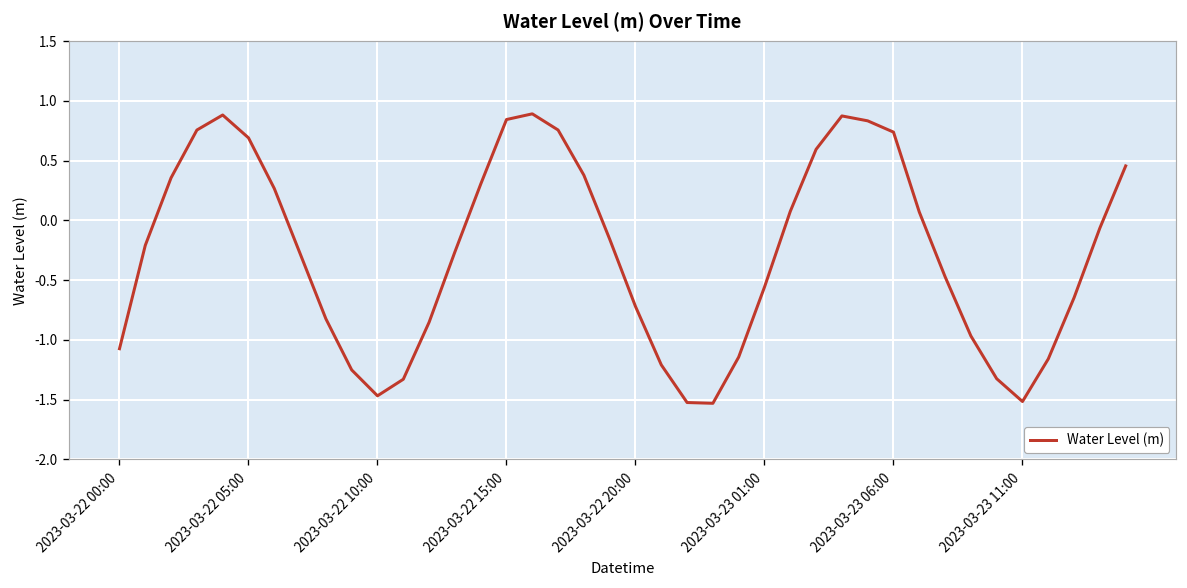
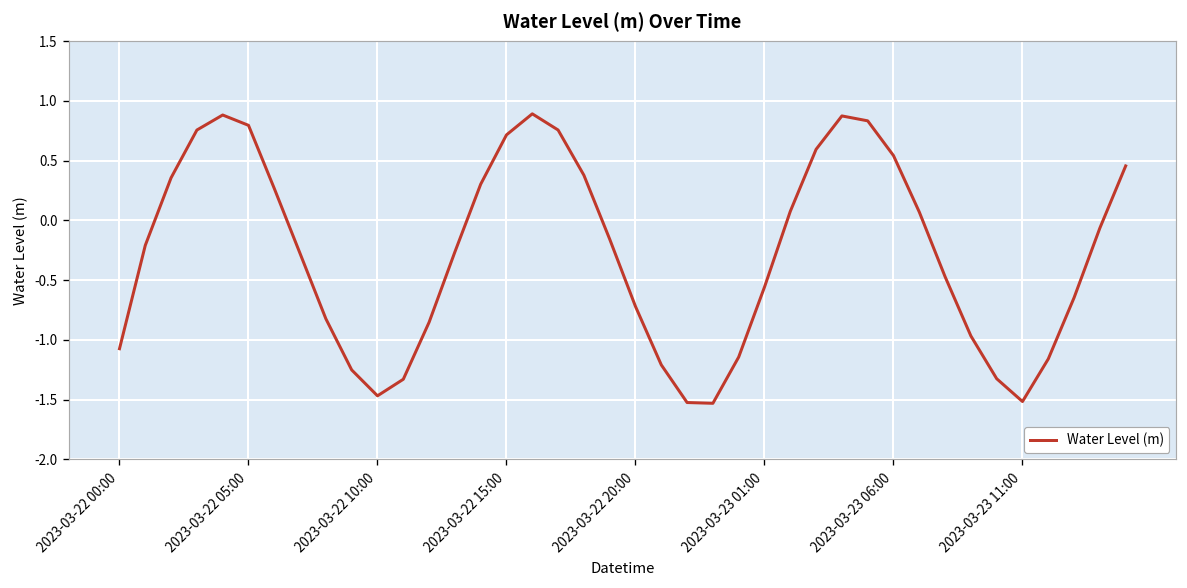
2023-03-22 05:00: 0.7 -> 0.8
2023-03-22 15:00: 0.8 -> 0.7
2023-03-23 06:00: 0.7 -> 0.5
